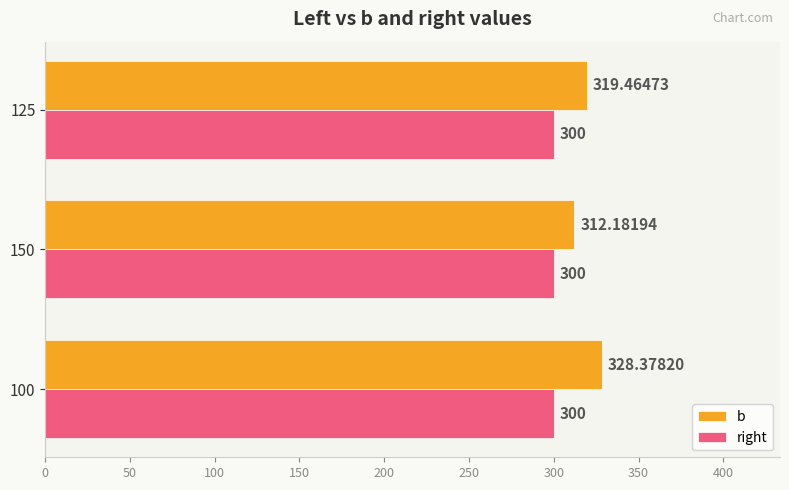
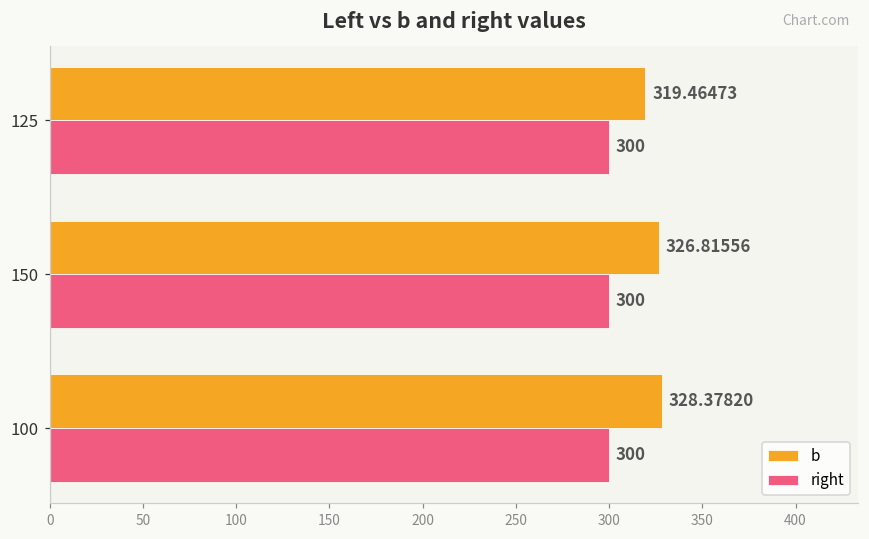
b, 150: 312.18194 -> 326.81556
